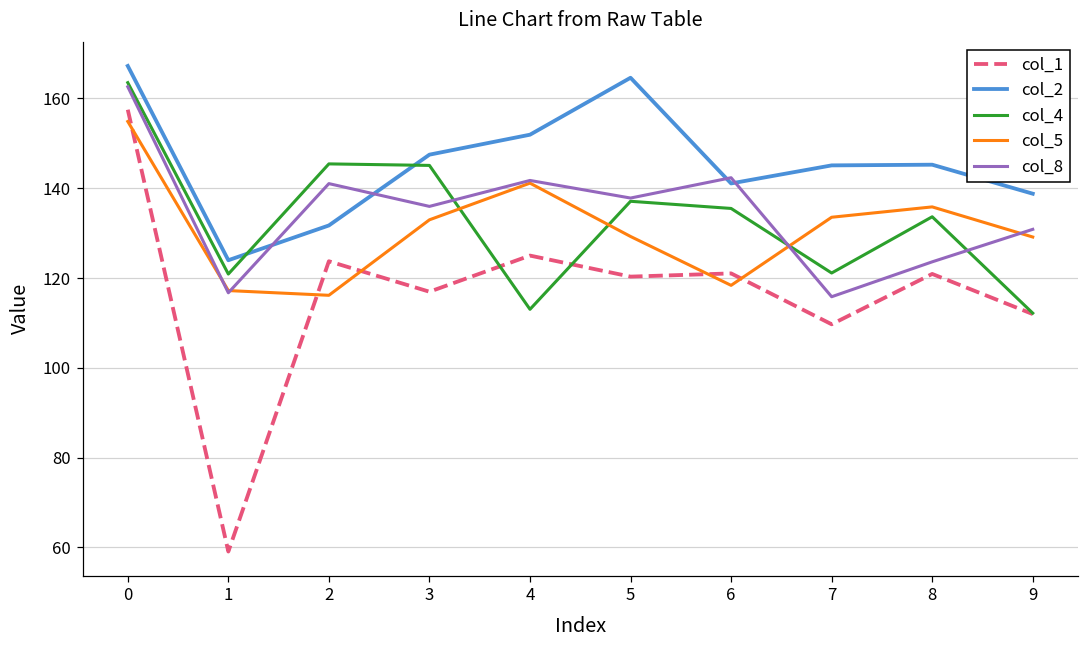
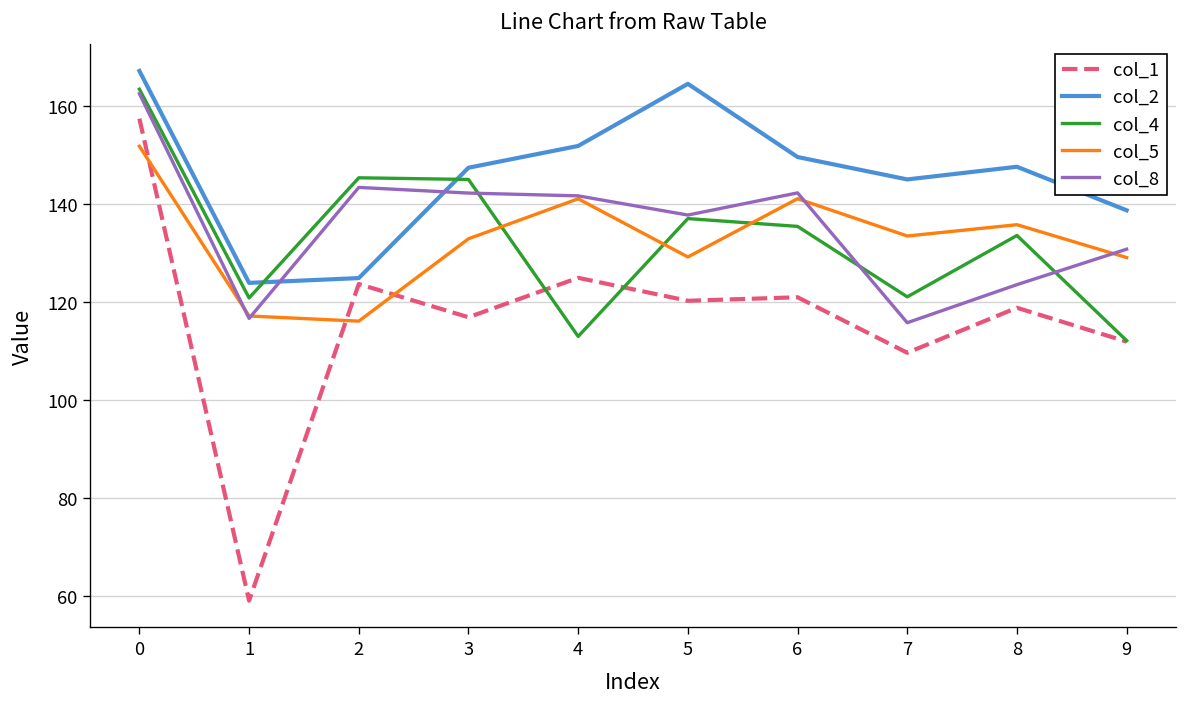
col_5, 0: 155 -> 152
col_2, 2: 132 -> 125
col_8, 2: 141 -> 143
col_8, 3: 136 -> 142
col_2, 6: 141 -> 150
col_5, 6: 118 -> 141
col_1, 8: 121 -> 119
col_2, 8: 145 -> 148
